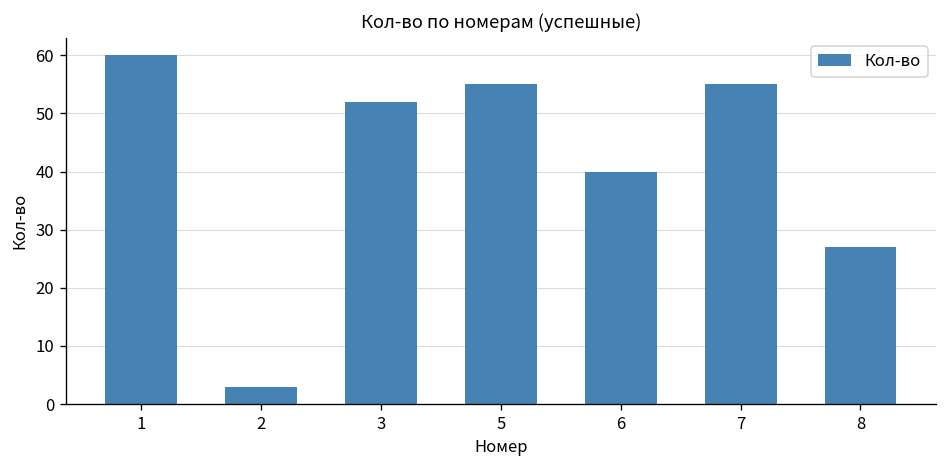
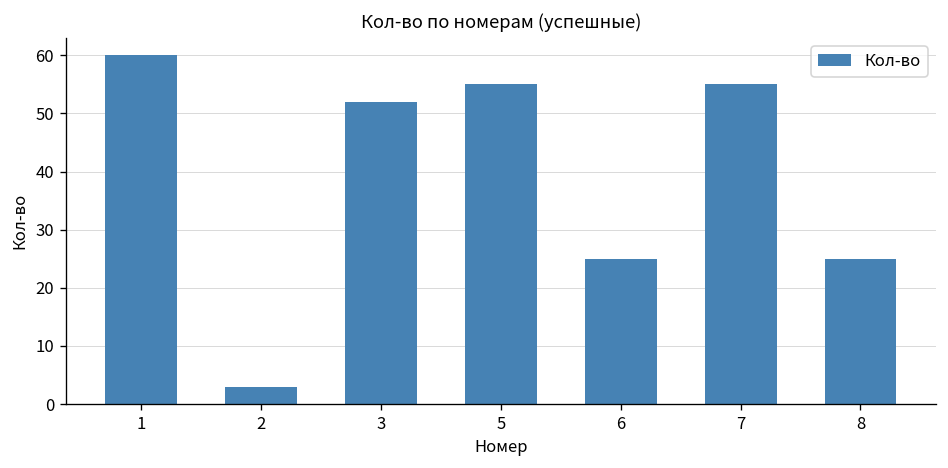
6: 40 -> 25
8: 27 -> 25
